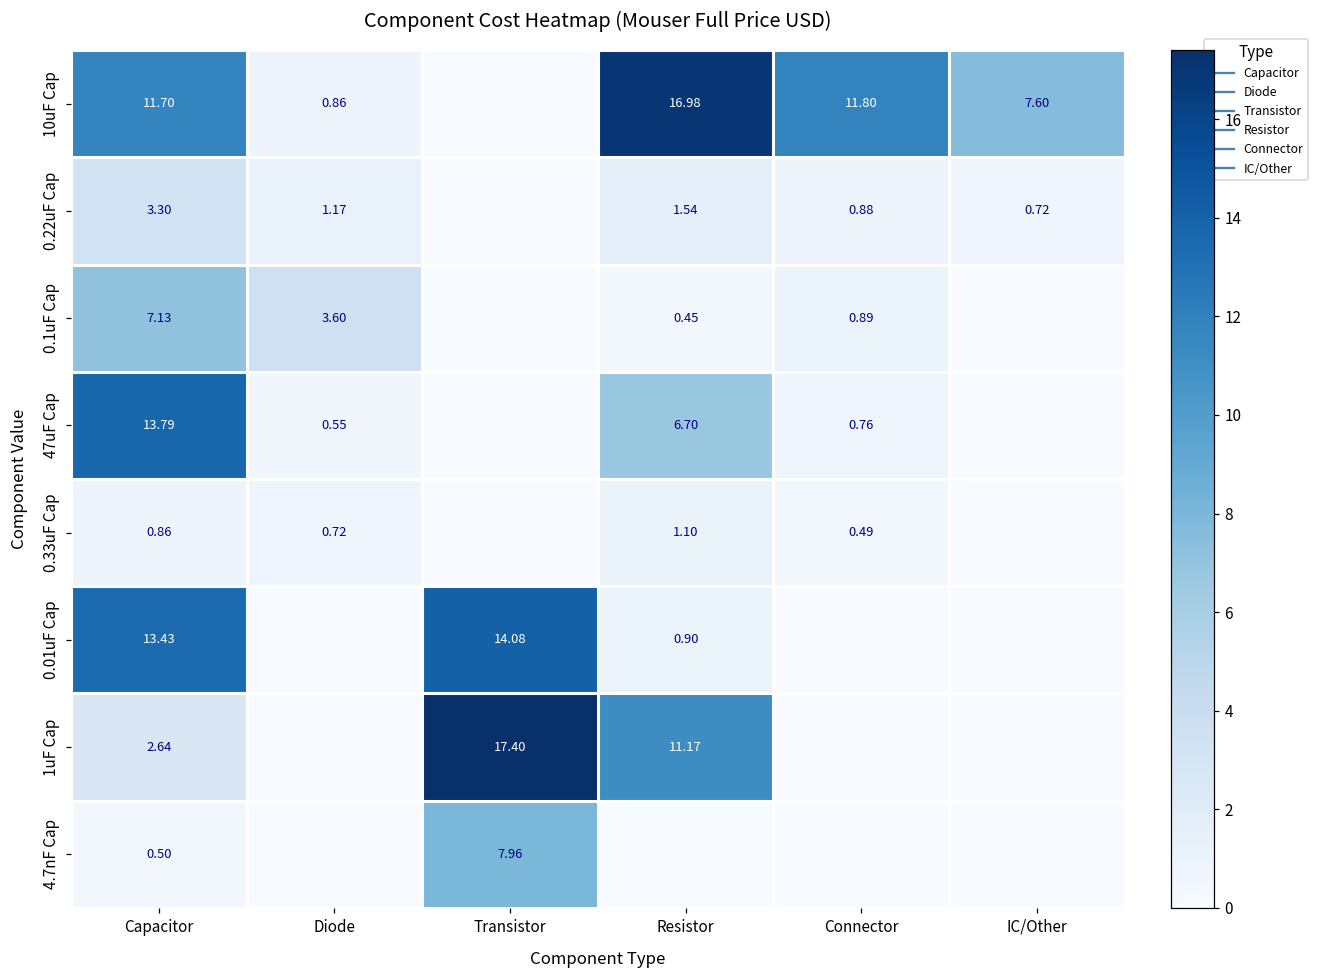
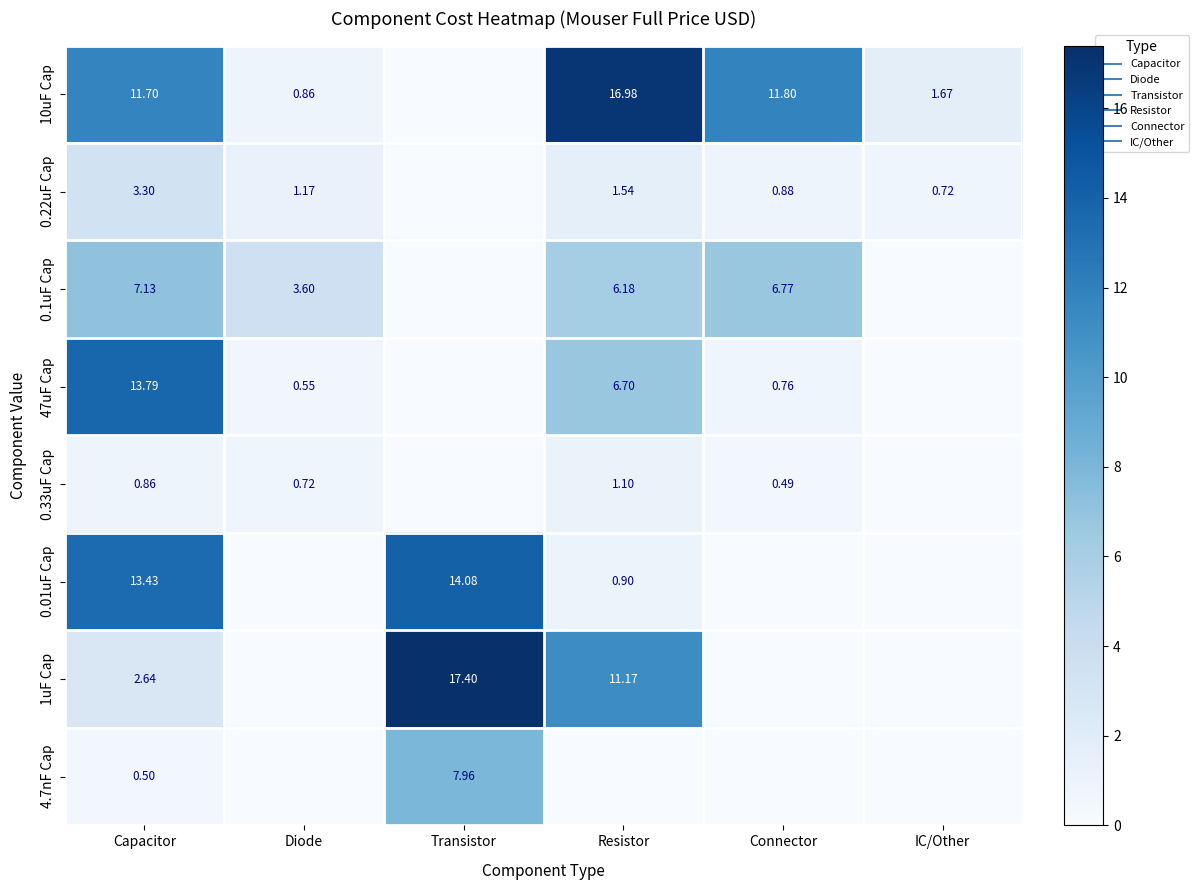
10uF Cap, IC/Other: 7.60 -> 1.67
0.1uF Cap, Resistor: 0.45 -> 6.18
0.1uF Cap, Connector: 0.89 -> 6.77
